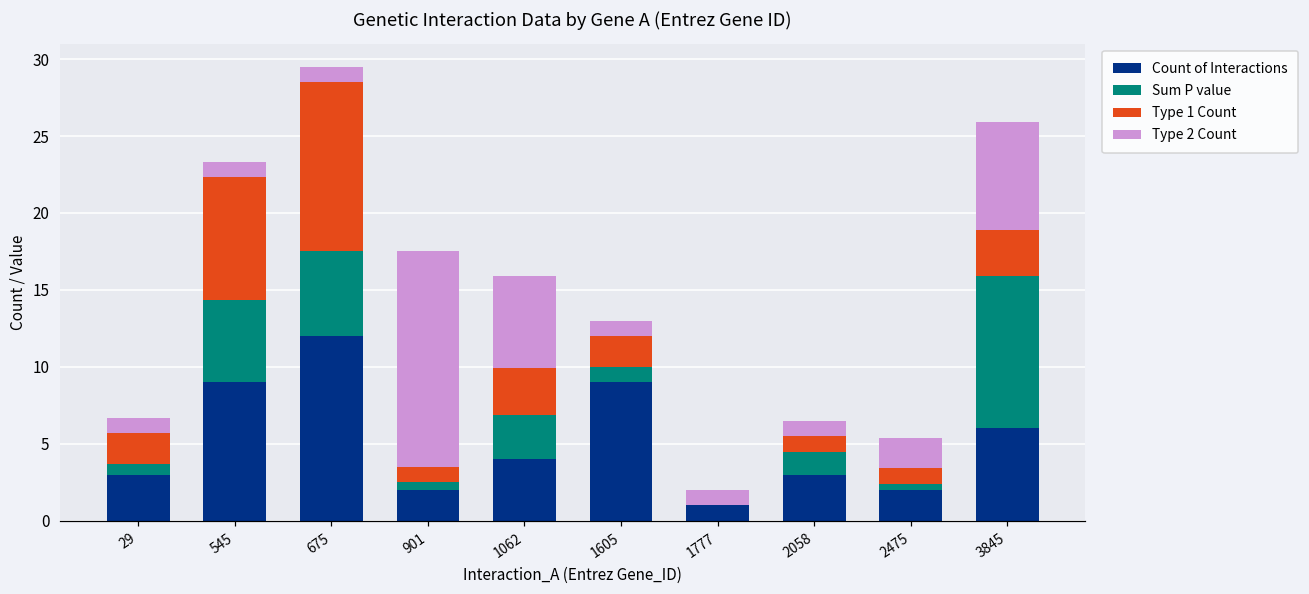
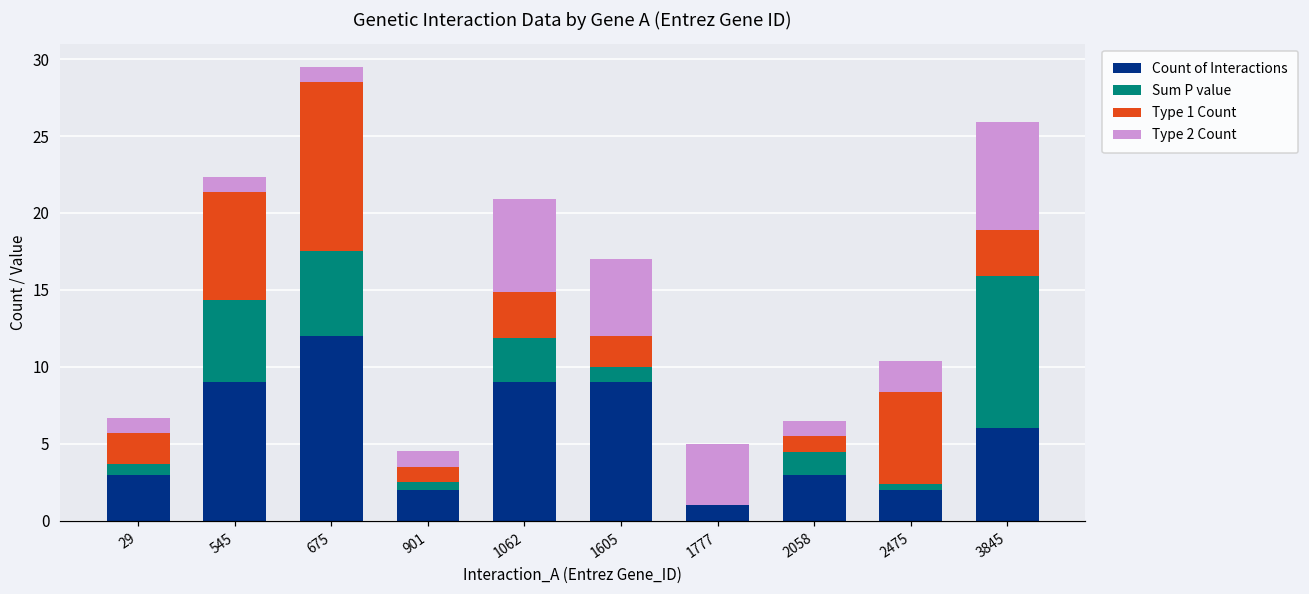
Type 1 Count, 545: 8 -> 7
Type 2 Count, 901: 14 -> 1
Count of Interactions, 1062: 4 -> 9
Type 2 Count, 1605: 1 -> 5
Type 2 Count, 1777: 1 -> 4
Type 1 Count, 2475: 1 -> 6
